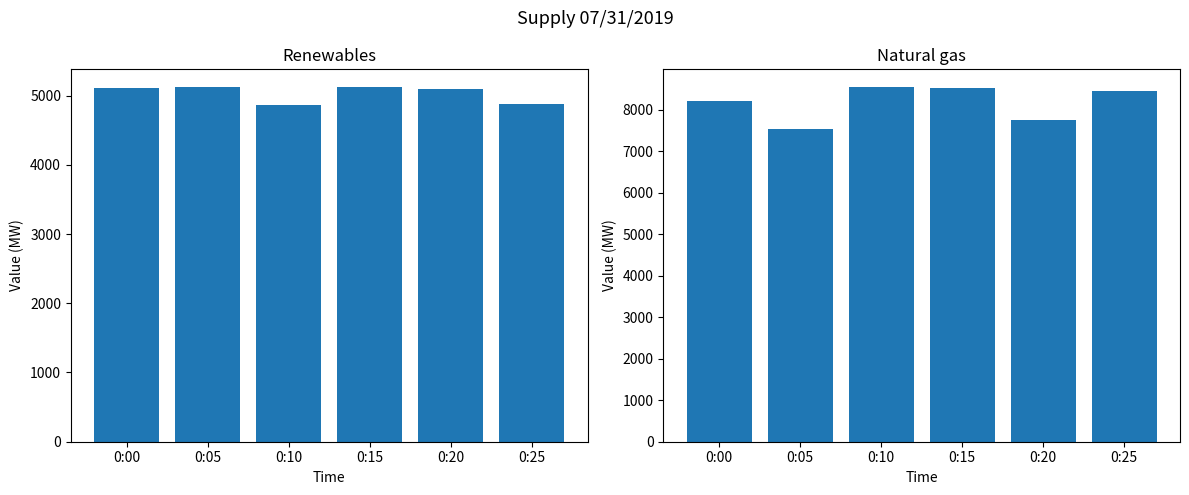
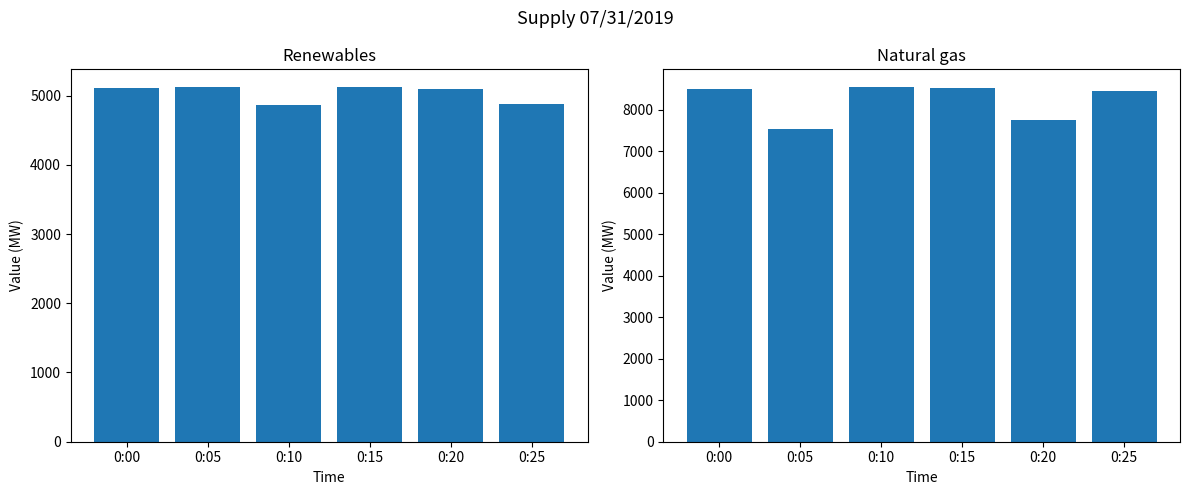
Natural gas, 0:00: 8200 -> 8500
